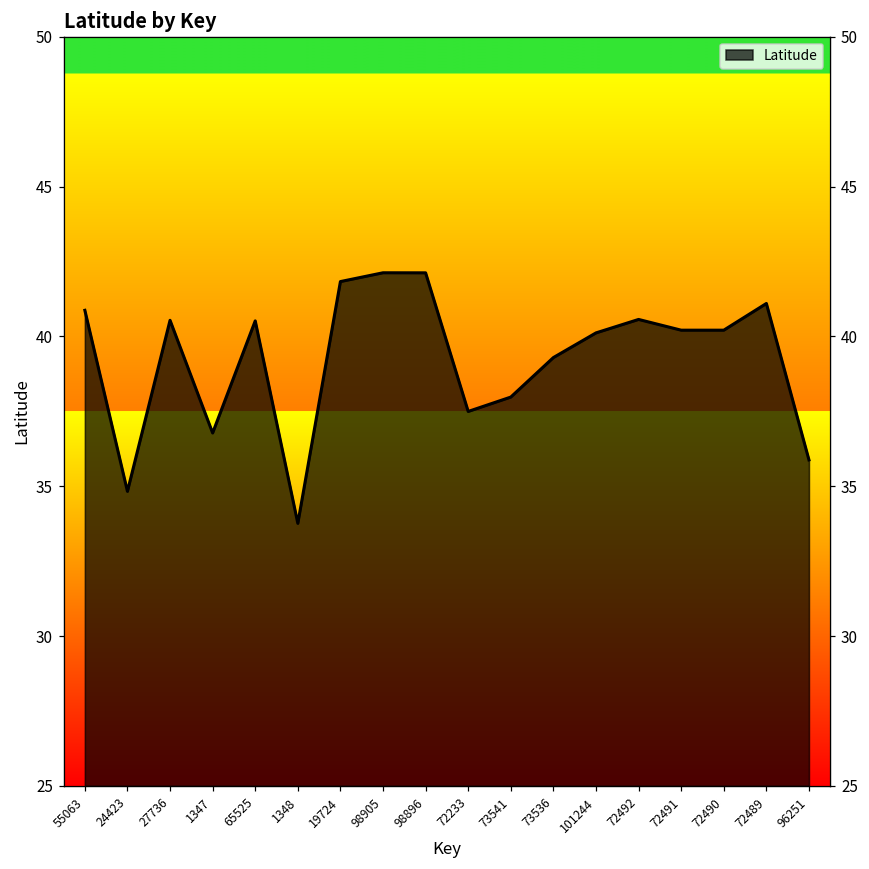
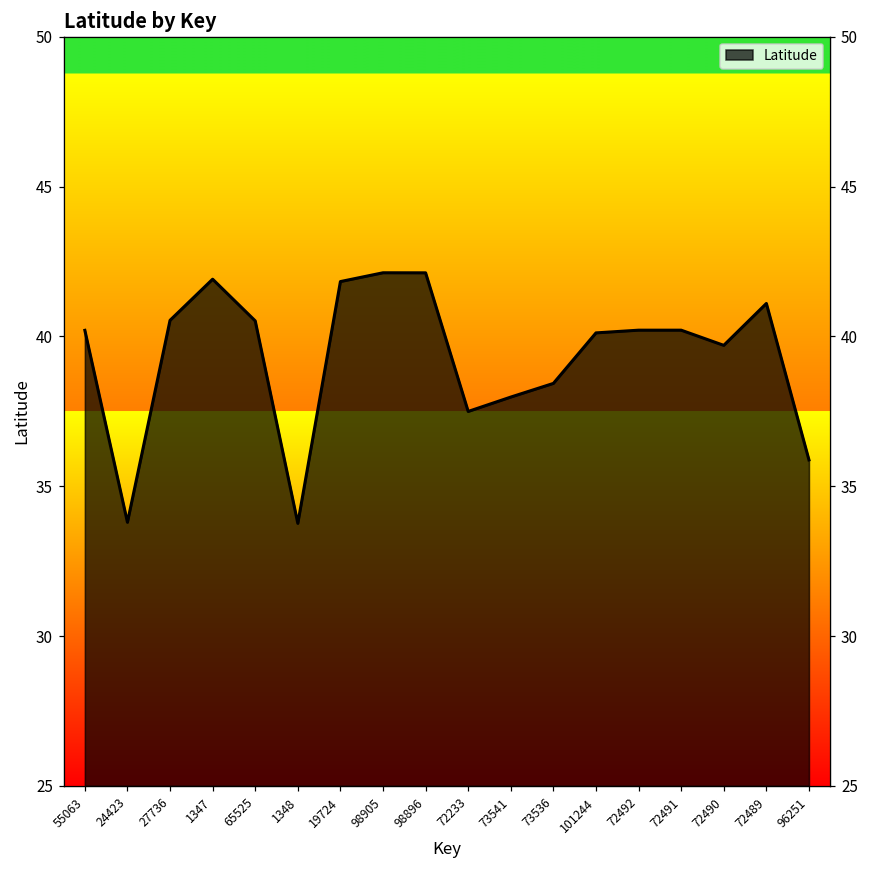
55063: 40.9 -> 40.2
24423: 34.8 -> 33.8
1347: 36.8 -> 41.9
73536: 39.3 -> 38.4
72492: 40.6 -> 40.2
72490: 40.2 -> 39.7
